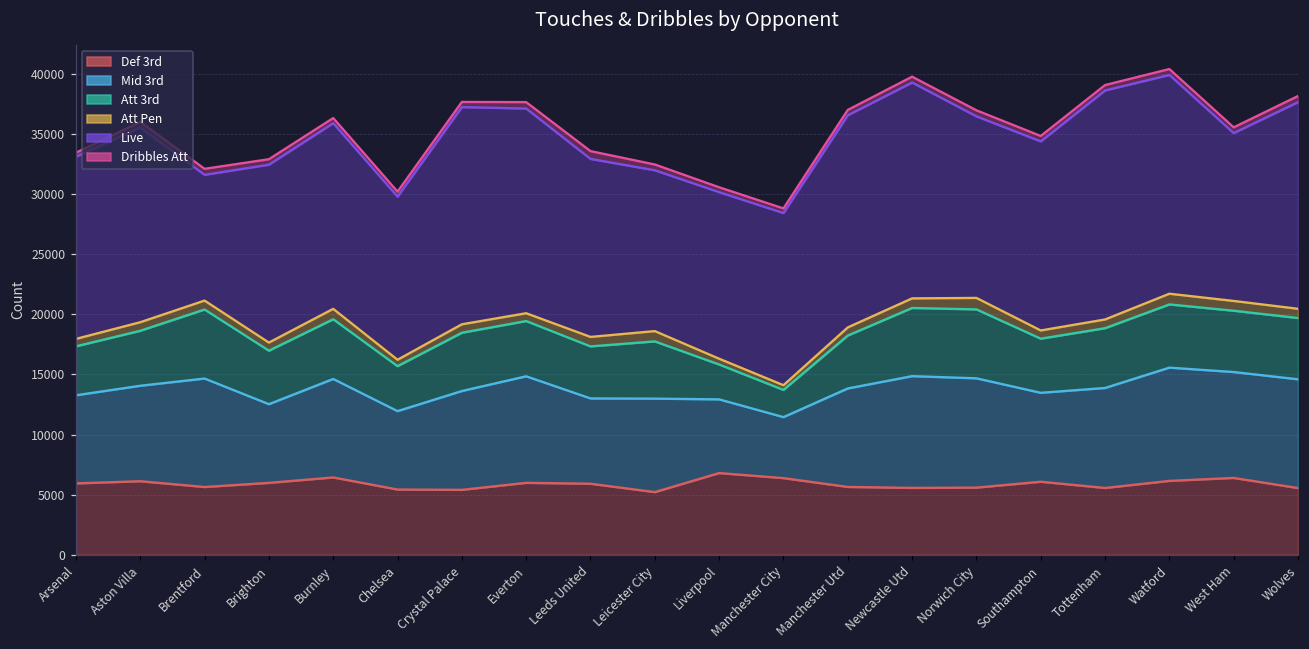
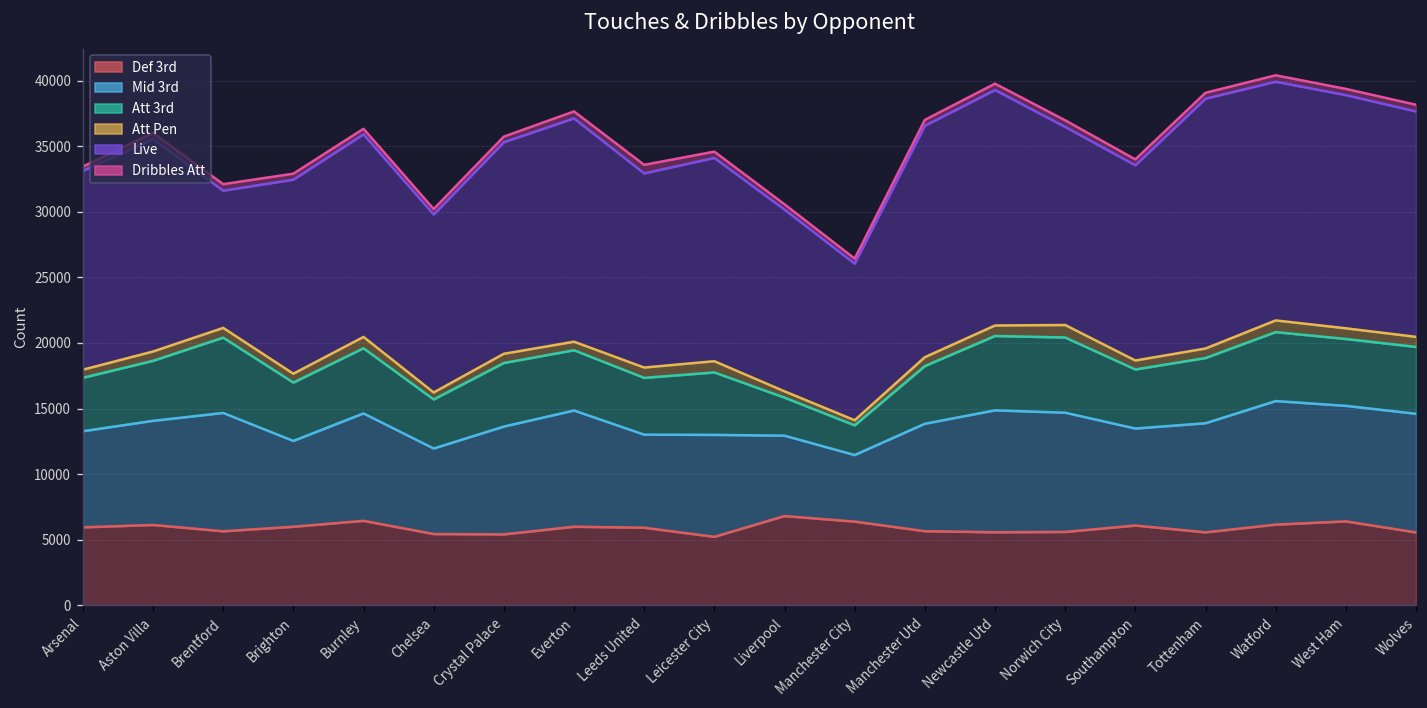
Live, Crystal Palace: 18100 -> 16100
Live, Leicester City: 13400 -> 15500
Live, Manchester City: 14300 -> 11900
Live, Southampton: 15700 -> 14900
Live, West Ham: 14000 -> 17800
